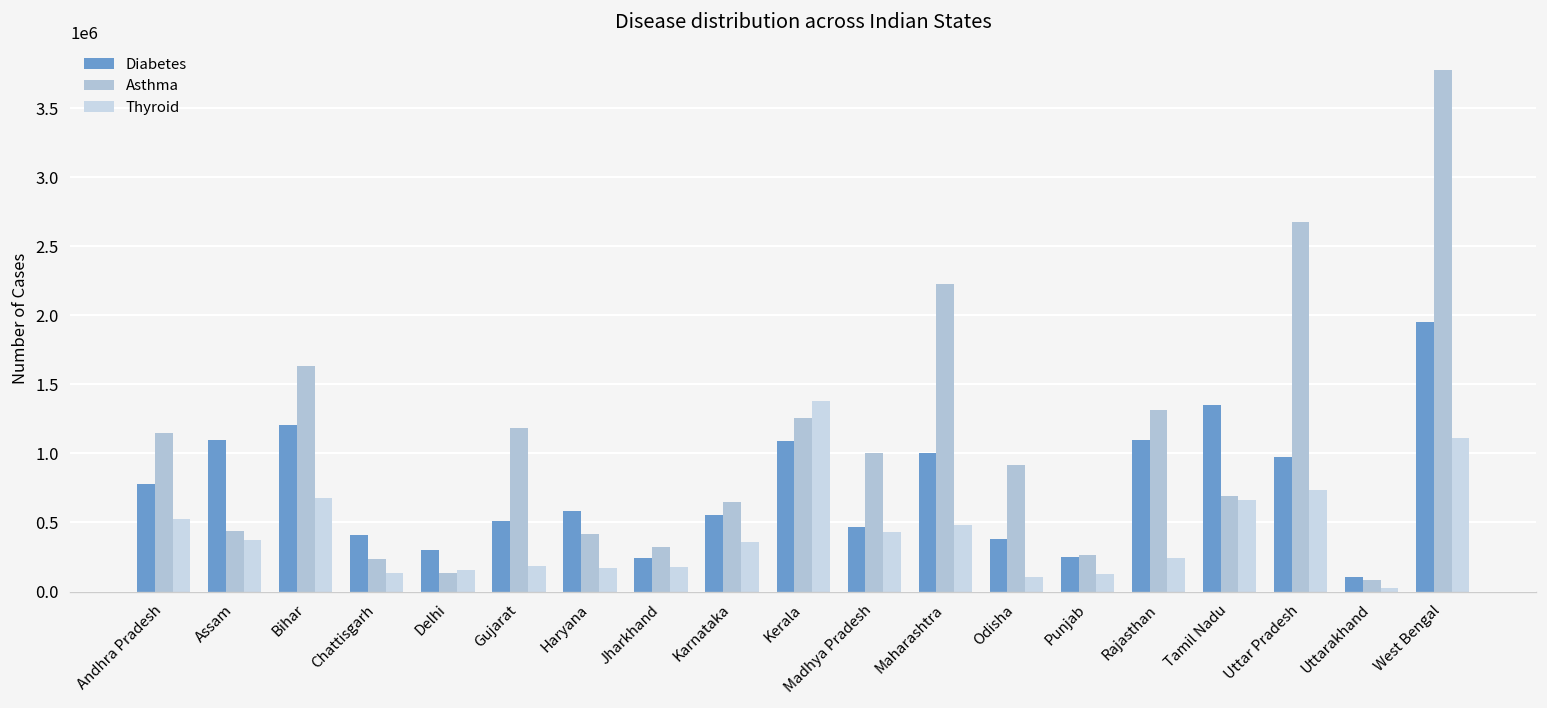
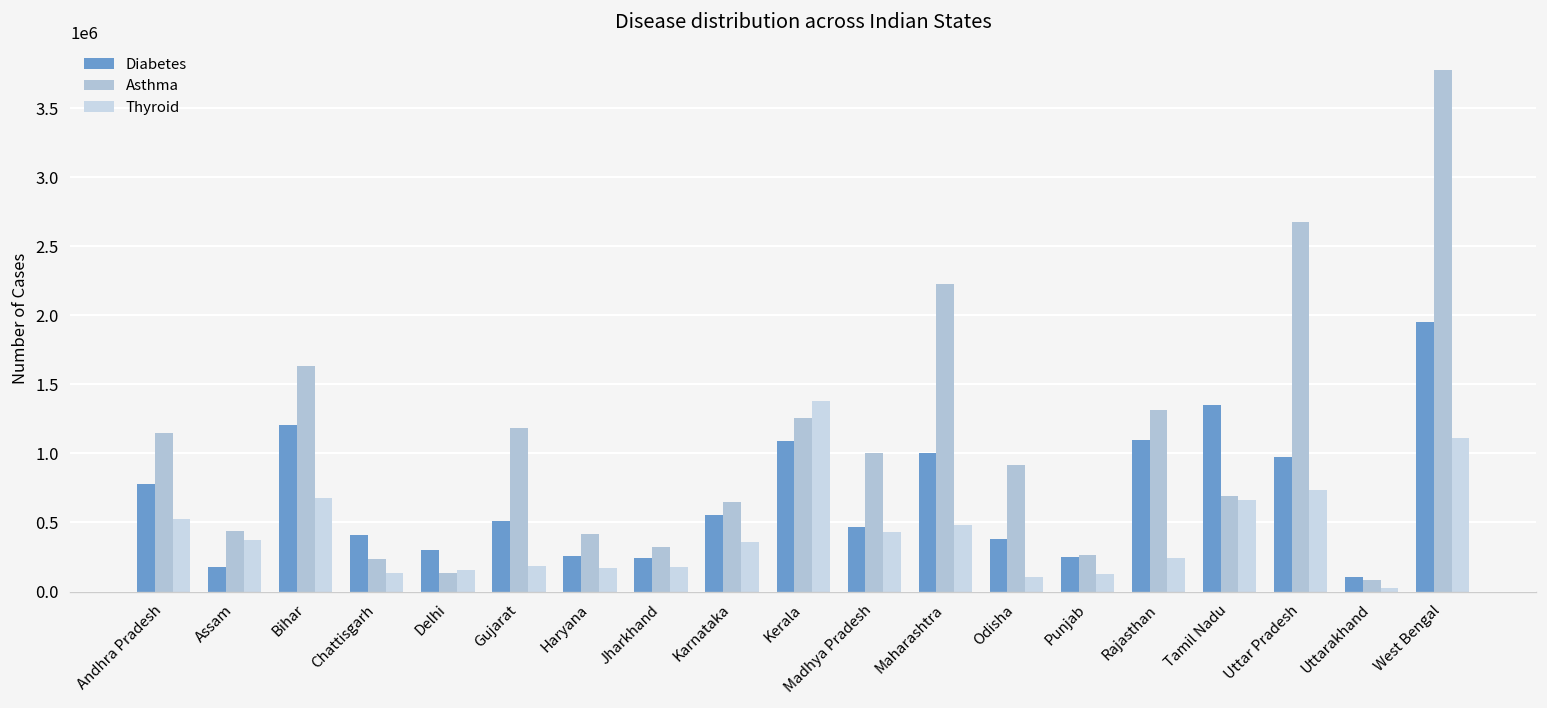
Diabetes, Assam: 1100000 -> 180000
Diabetes, Haryana: 590000 -> 260000
